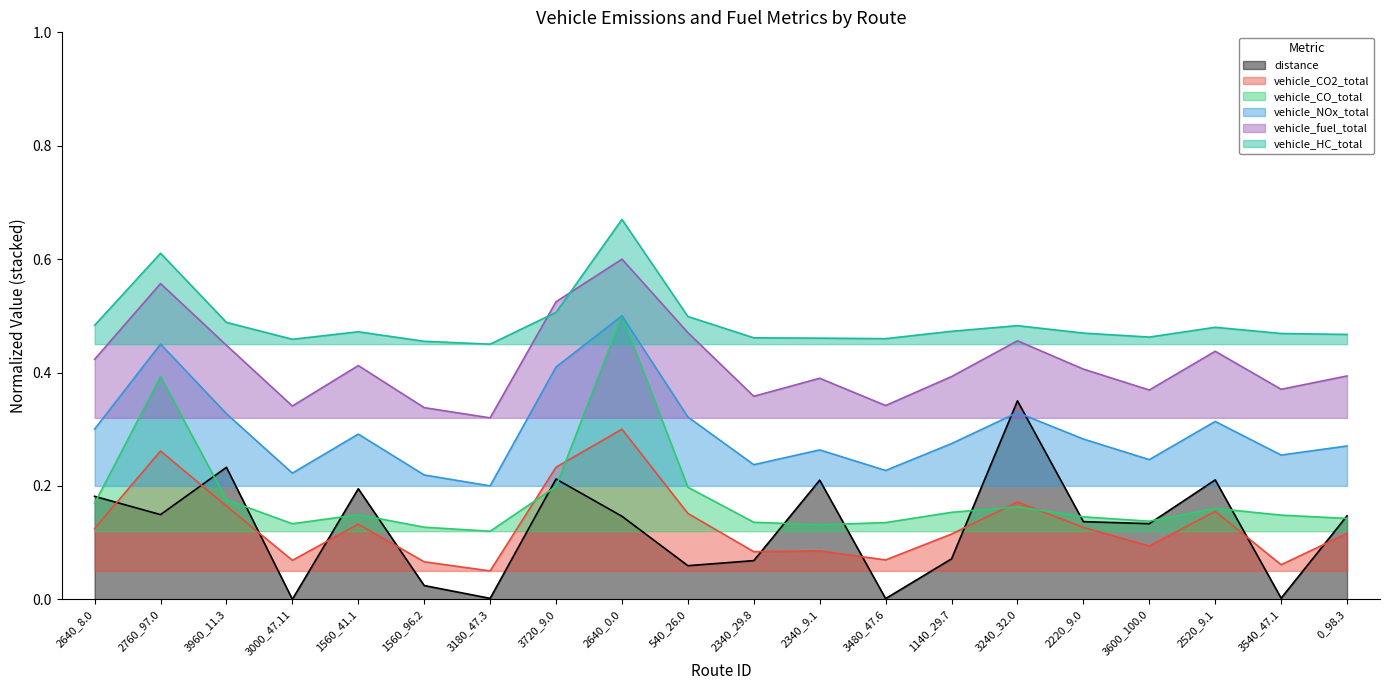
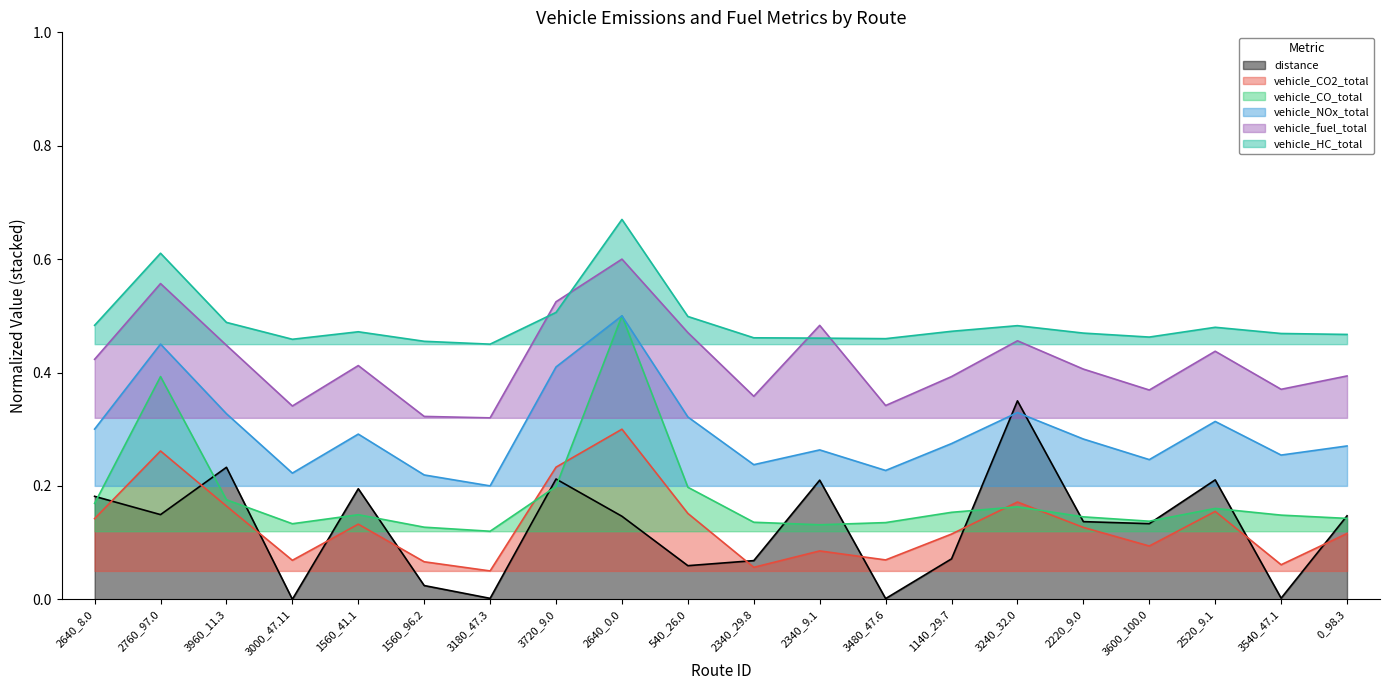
vehicle_CO2_total, 2640_8.0: 0.12 -> 0.14
vehicle_fuel_total, 1560_96.2: 0.34 -> 0.32
vehicle_CO2_total, 2340_29.8: 0.08 -> 0.06
vehicle_fuel_total, 2340_9.1: 0.39 -> 0.48
